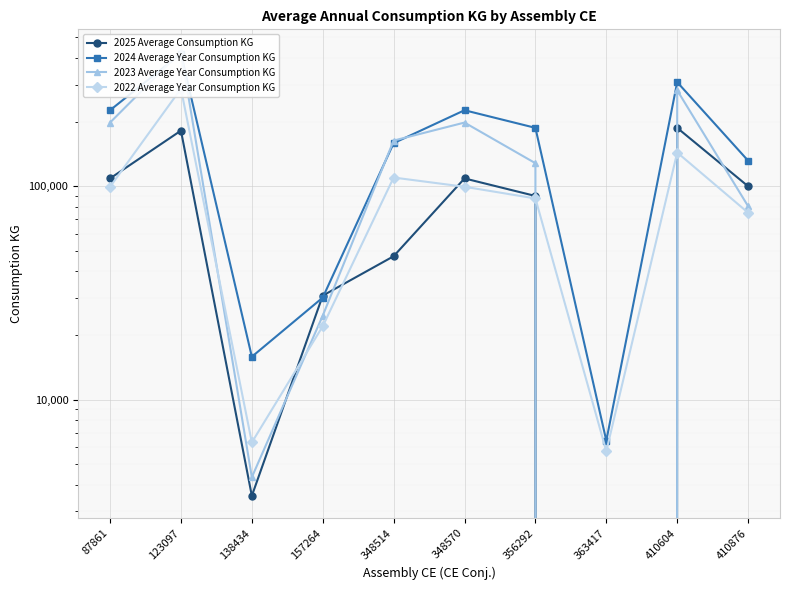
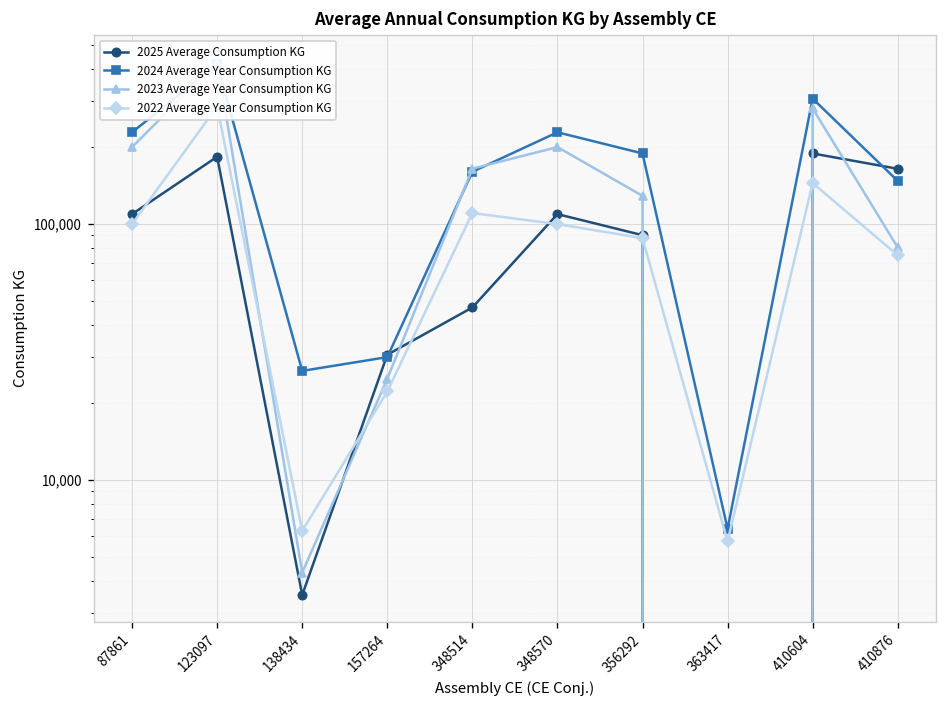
2024 Average Year Consumption KG, 138434: 16,000 -> 27,000
2025 Average Consumption KG, 410876: 100,000 -> 160,000
2024 Average Year Consumption KG, 410876: 130,000 -> 150,000
